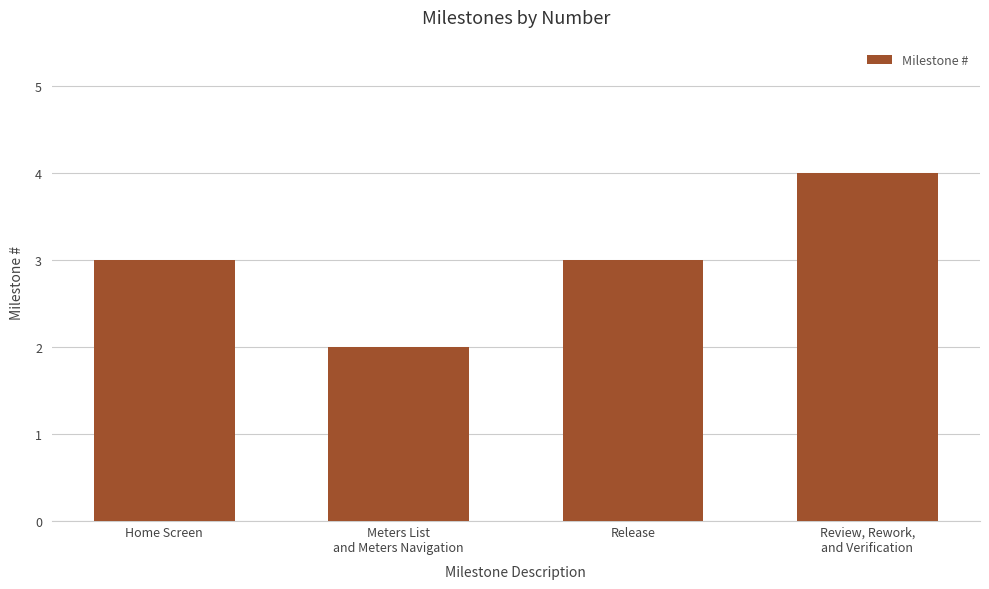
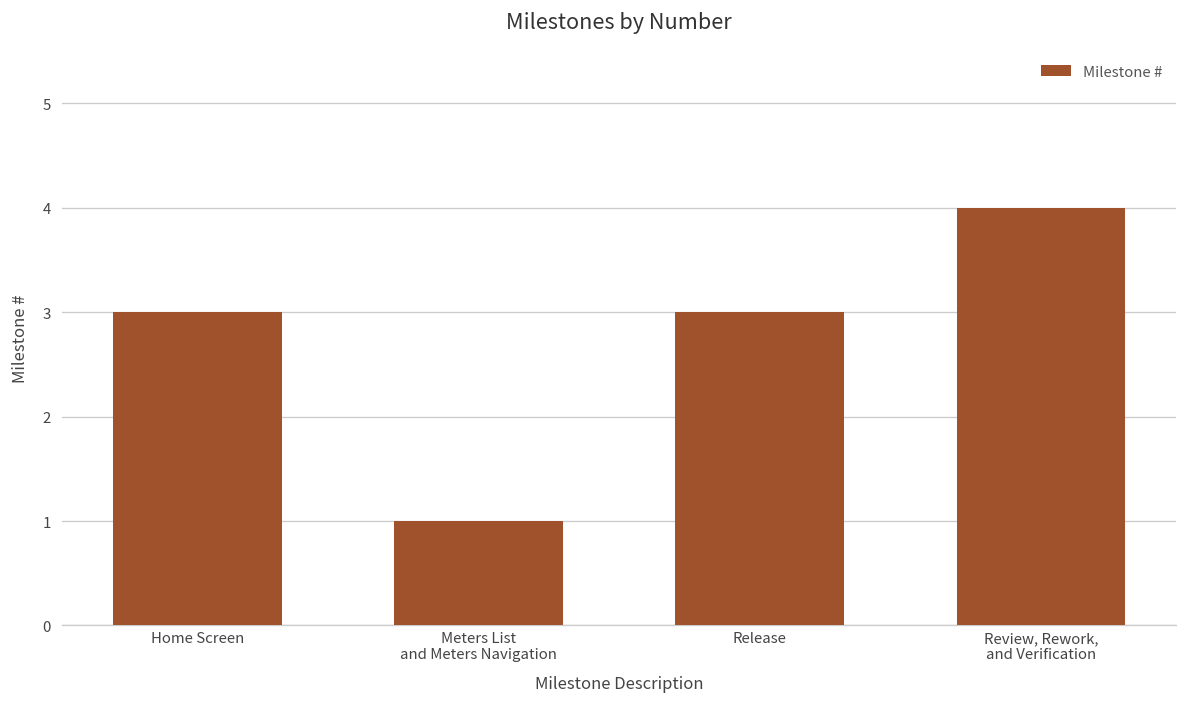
Meters List and Meters Navigation: 2 -> 1
